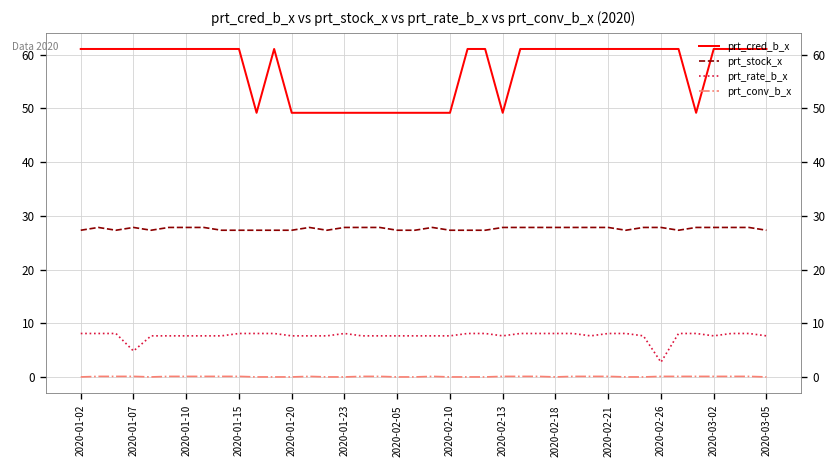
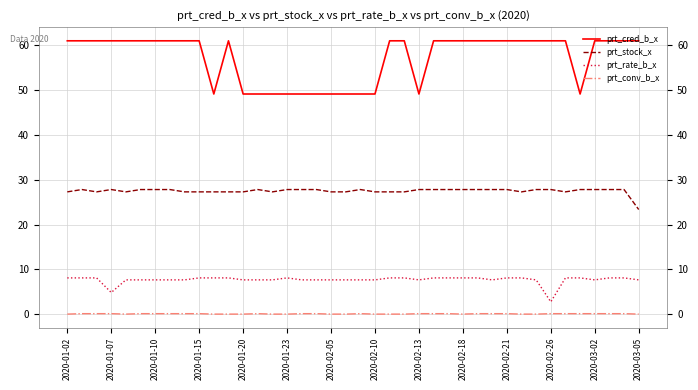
prt_stock_x, 2020-03-05: 27 -> 23
